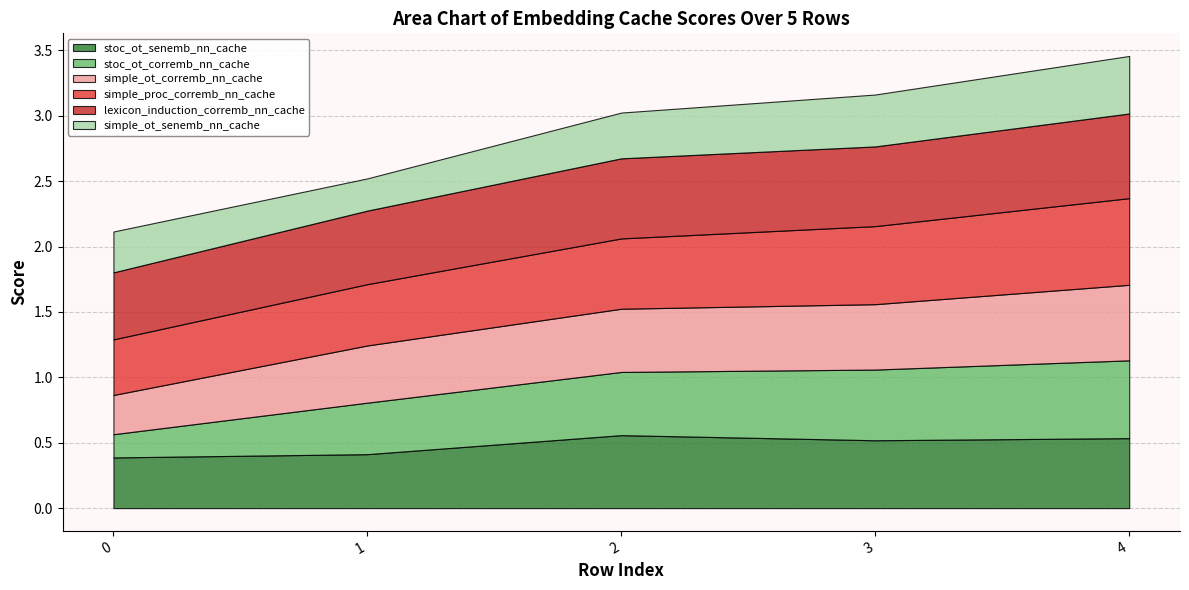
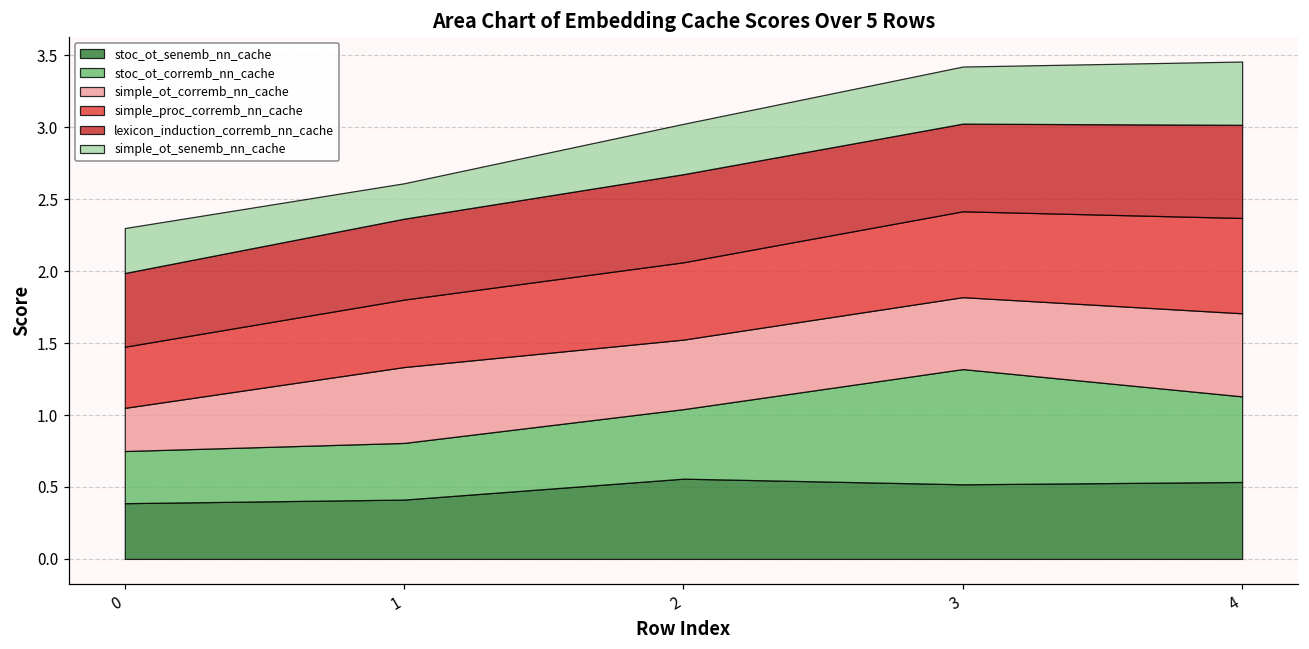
stoc_ot_corremb_nn_cache, 0: 0.18 -> 0.36
simple_ot_corremb_nn_cache, 1: 0.44 -> 0.53
stoc_ot_corremb_nn_cache, 3: 0.54 -> 0.80
